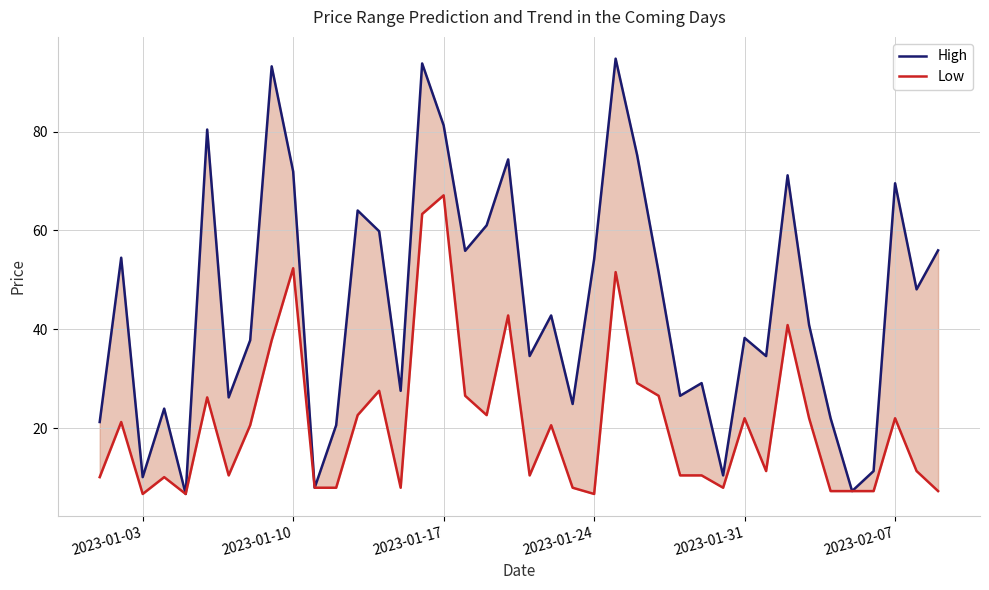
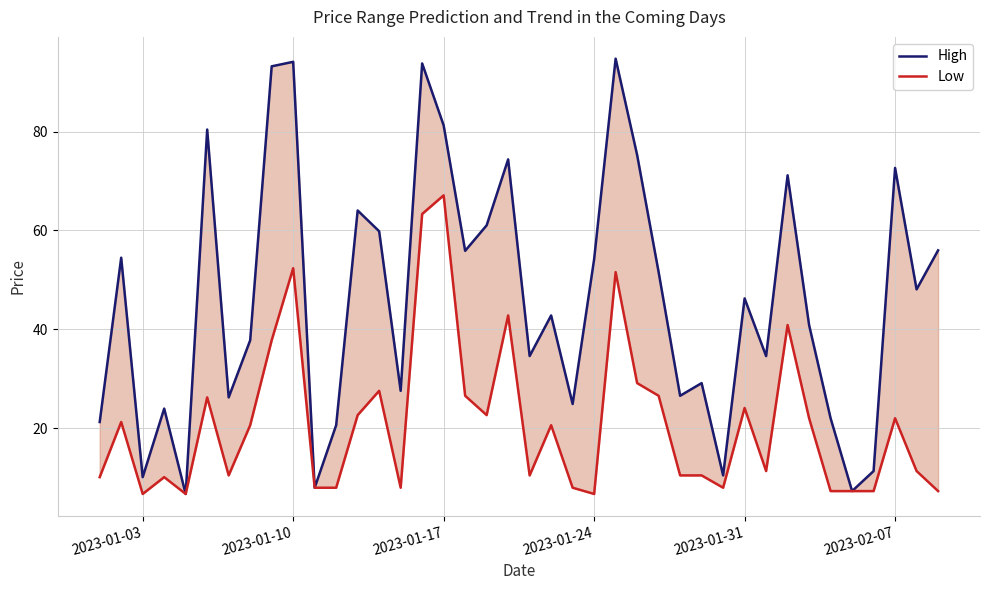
High, 2023-01-10: 72 -> 94
High, 2023-01-31: 38 -> 46
Low, 2023-01-31: 22 -> 24
High, 2023-02-07: 70 -> 73
